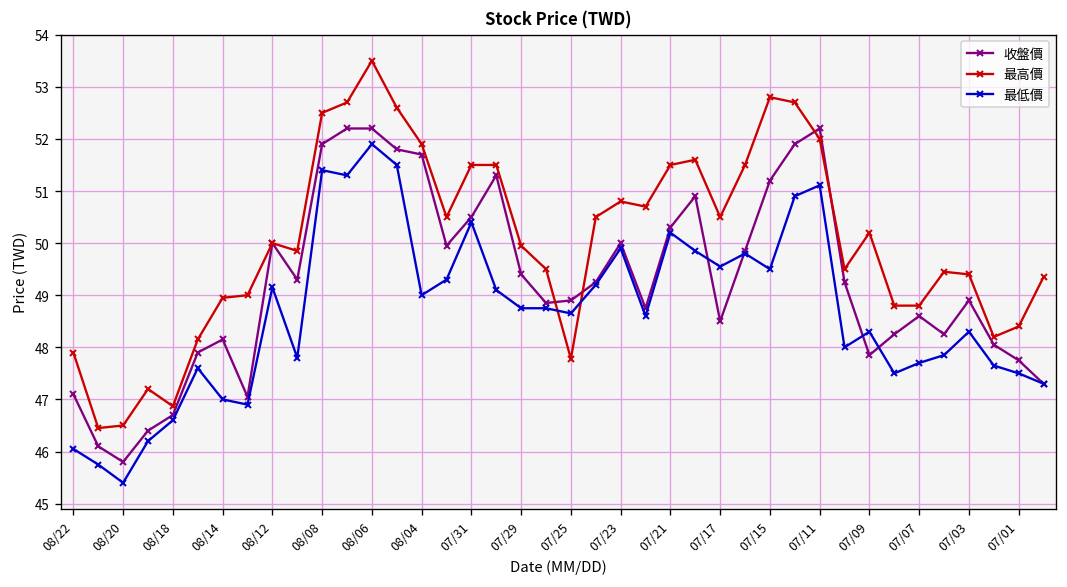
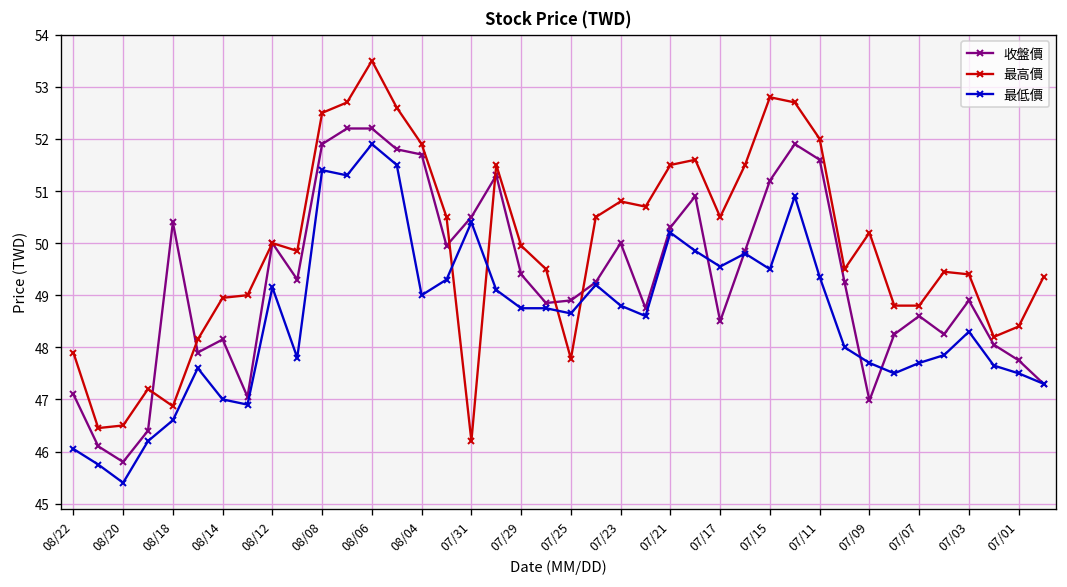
收盤價, 08/18: 46.7 -> 50.4
最高價, 07/31: 51.5 -> 46.2
最低價, 07/23: 49.9 -> 48.8
收盤價, 07/11: 52.2 -> 51.6
最低價, 07/11: 51.1 -> 49.4
收盤價, 07/09: 47.9 -> 47.0
最低價, 07/09: 48.3 -> 47.7
